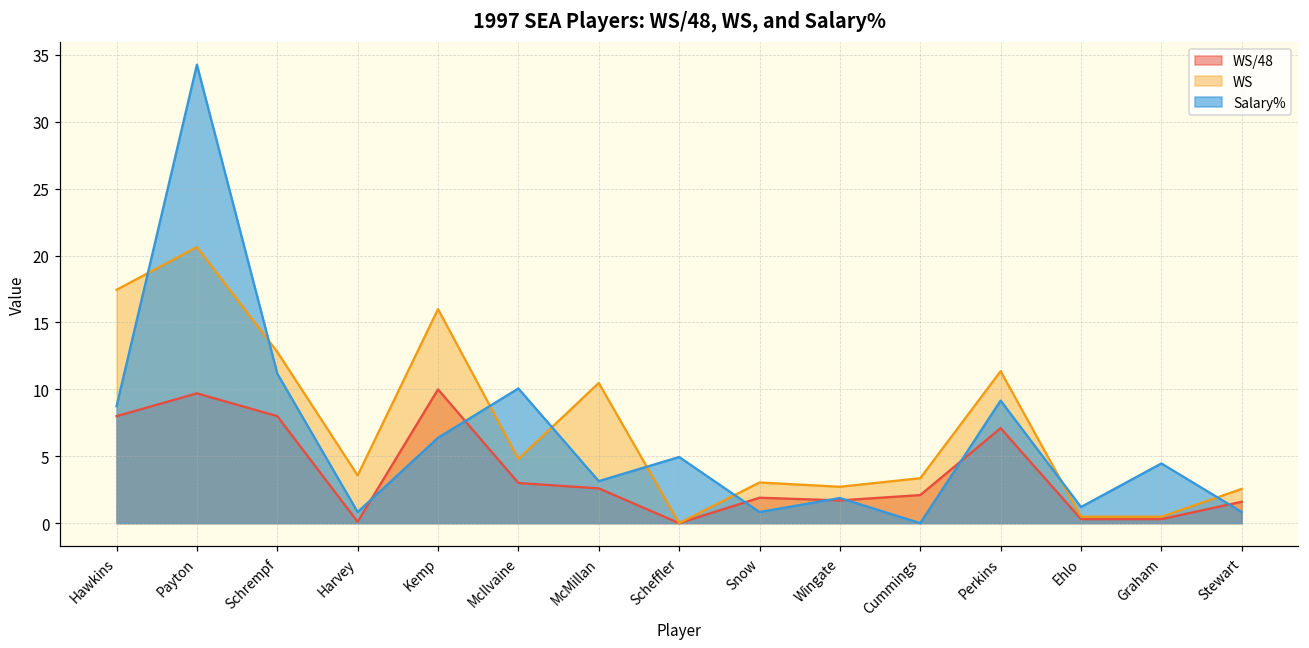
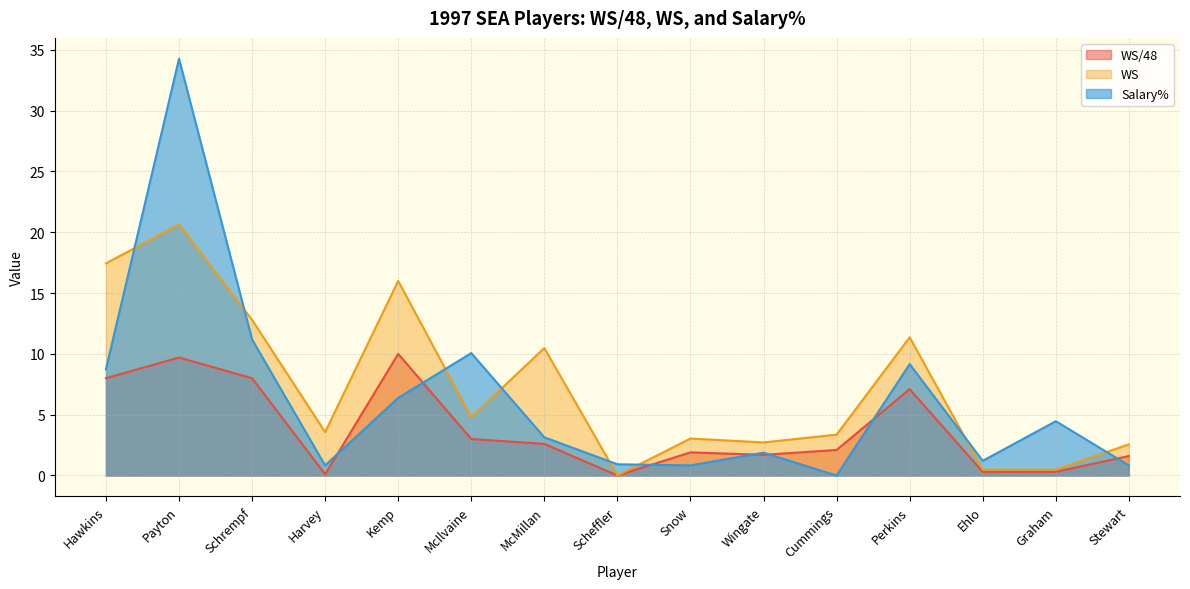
Salary%, Scheffler: 4.9 -> 0.9
